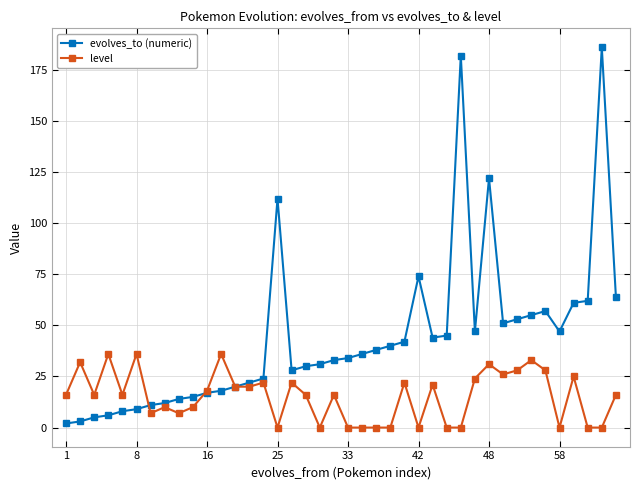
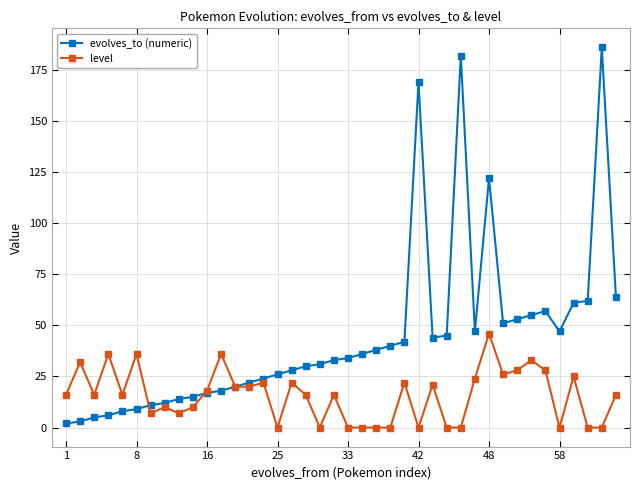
evolves_to (numeric), 25: 112 -> 26
evolves_to (numeric), 42: 74 -> 169
level, 48: 31 -> 46
